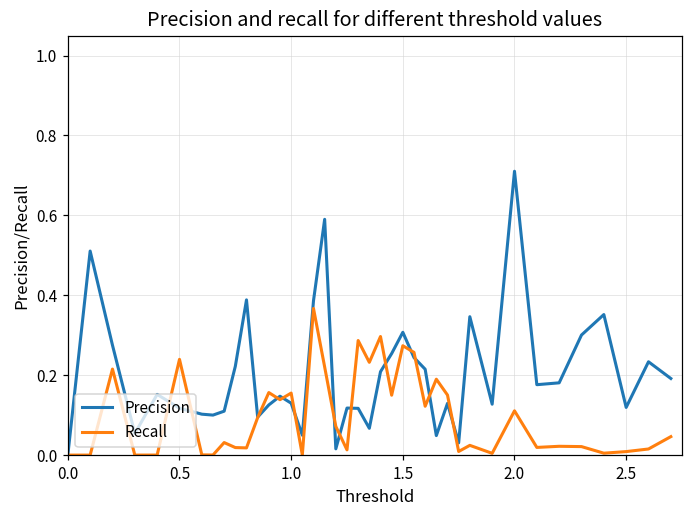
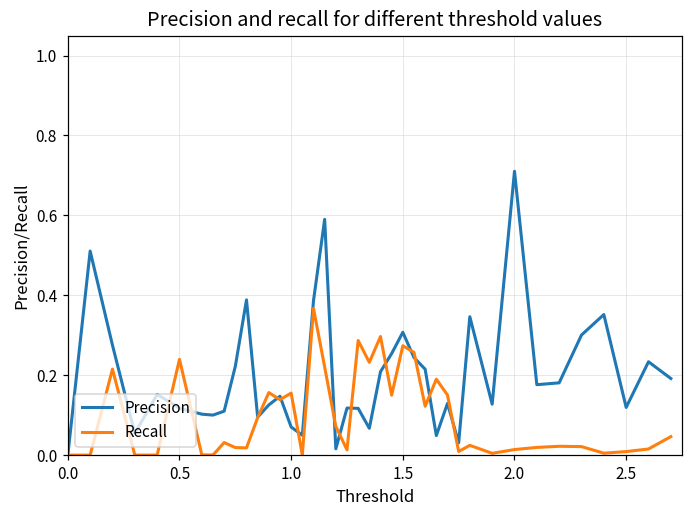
Precision, 1.0: 0.13 -> 0.07
Recall, 2.0: 0.11 -> 0.01
